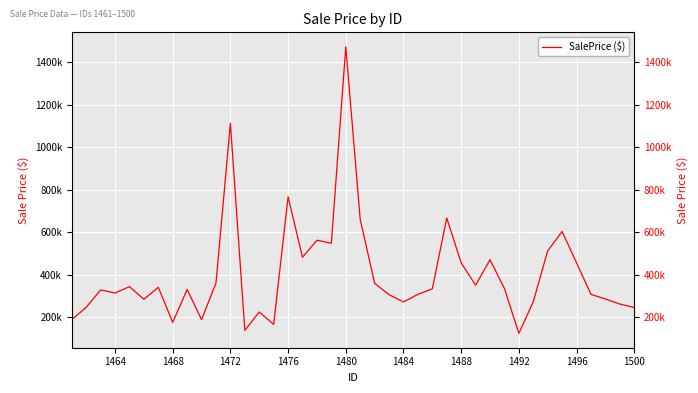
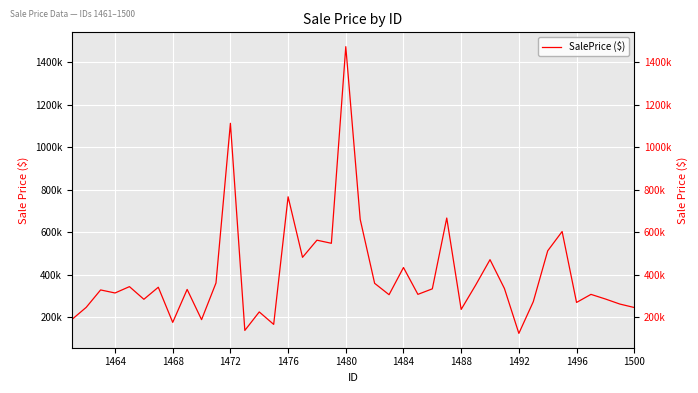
1484: 270000 -> 430000
1488: 460000 -> 240000
1496: 460000 -> 270000
